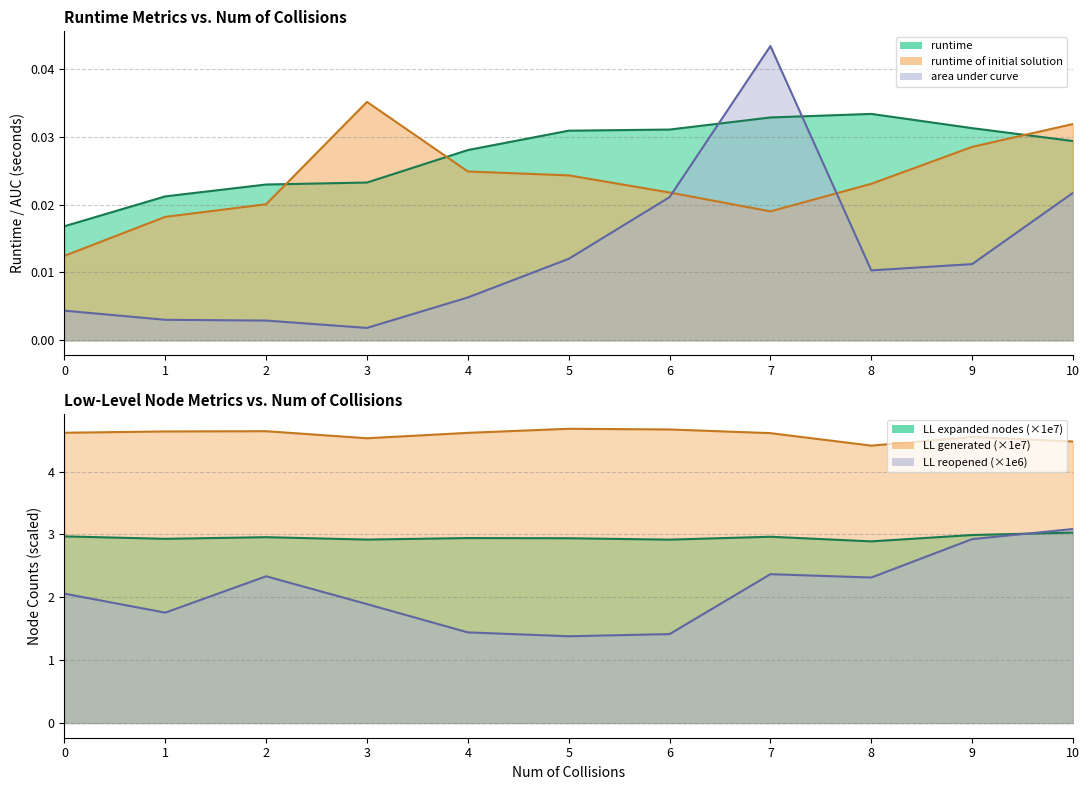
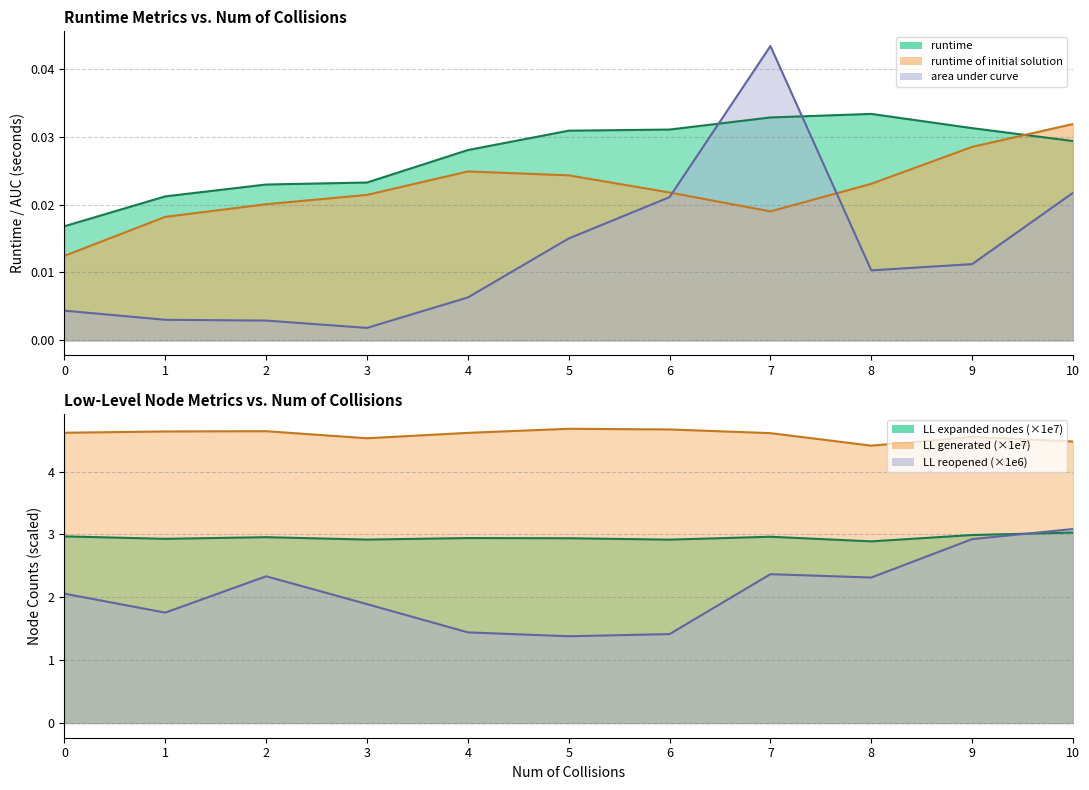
Runtime Metrics vs. Num of Collisions, runtime of initial solution, 3: 0.035 -> 0.021
Runtime Metrics vs. Num of Collisions, area under curve, 5: 0.012 -> 0.015
